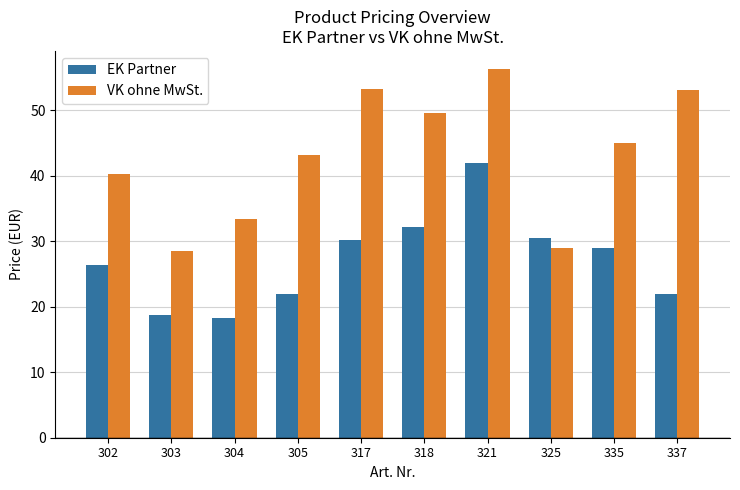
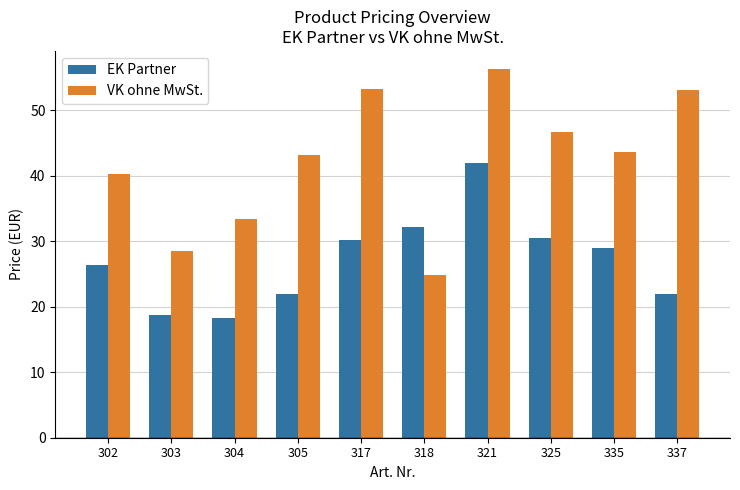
VK ohne MwSt., 318: 50 -> 25
VK ohne MwSt., 325: 29 -> 47
VK ohne MwSt., 335: 45 -> 44
